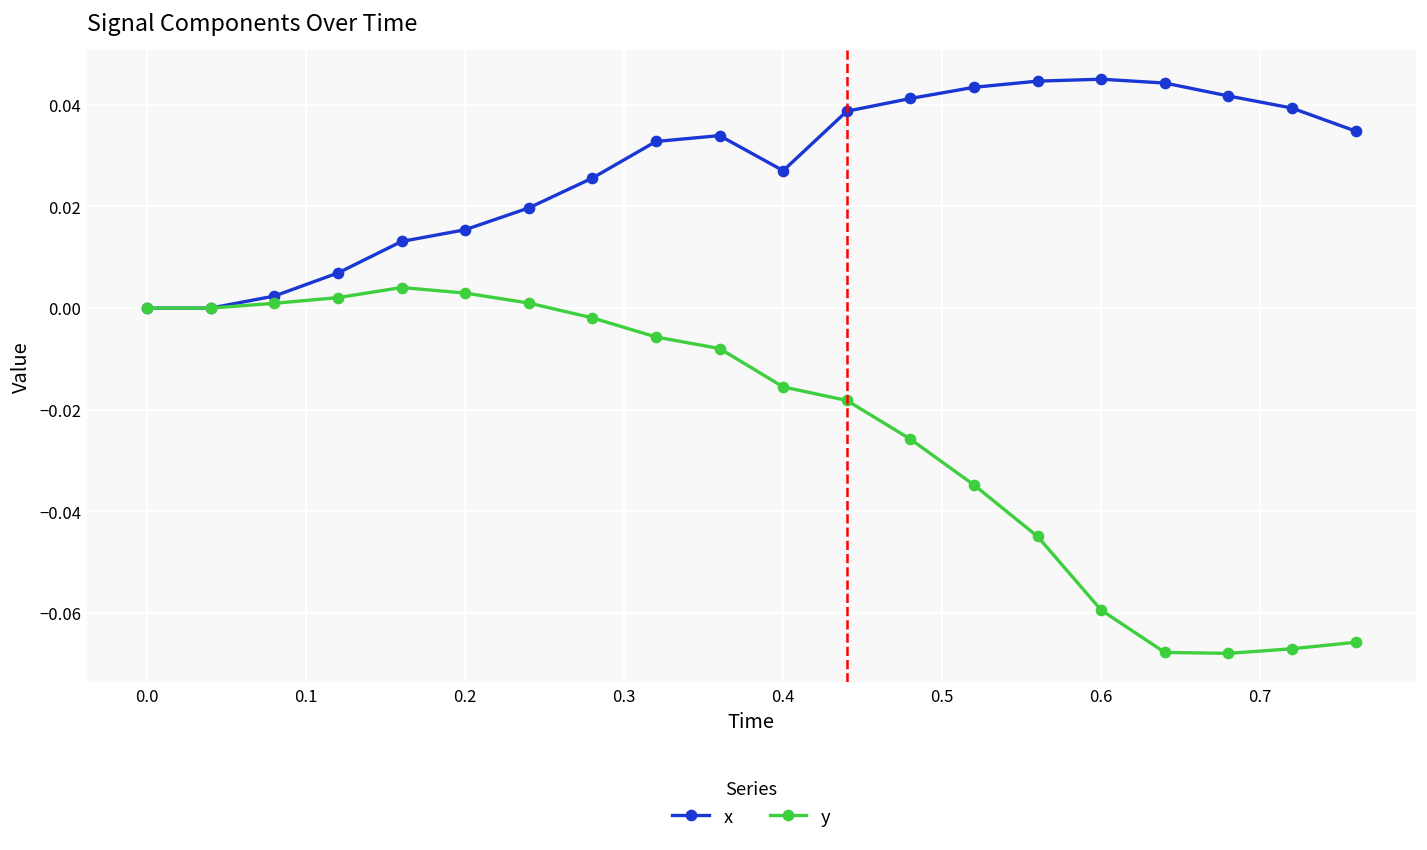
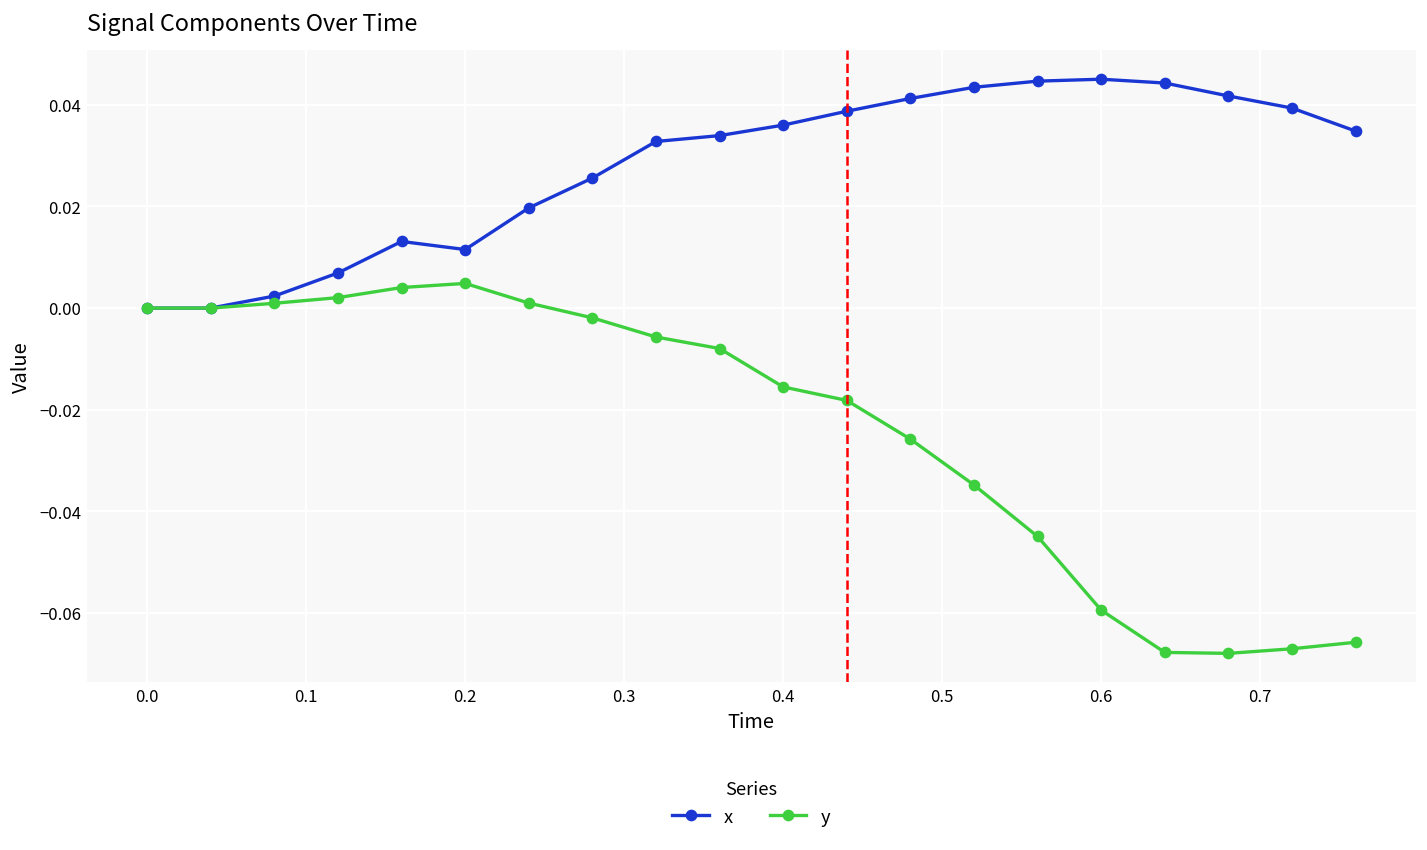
x, 0.2: 0.015 -> 0.012
y, 0.2: 0.003 -> 0.005
x, 0.4: 0.027 -> 0.036
